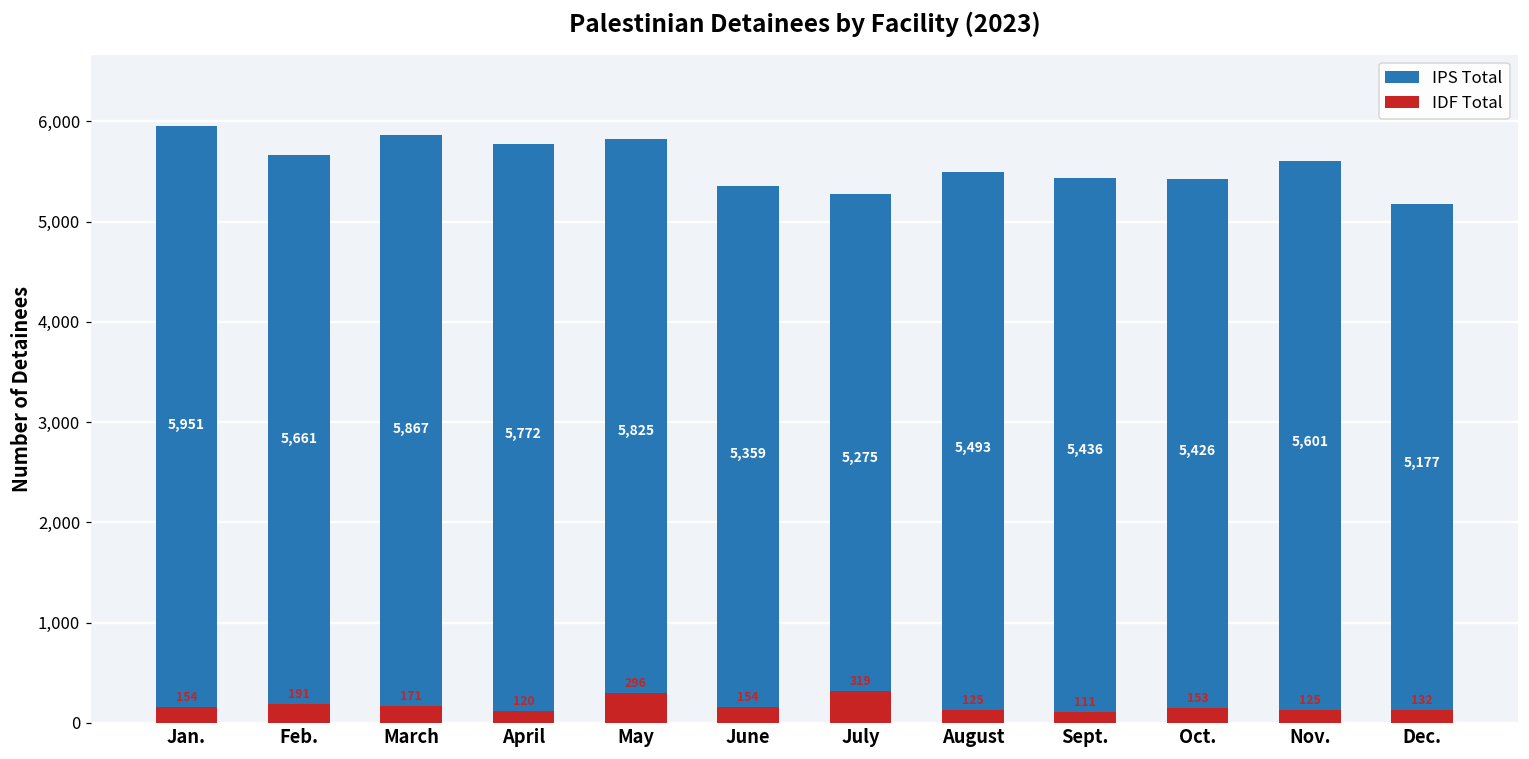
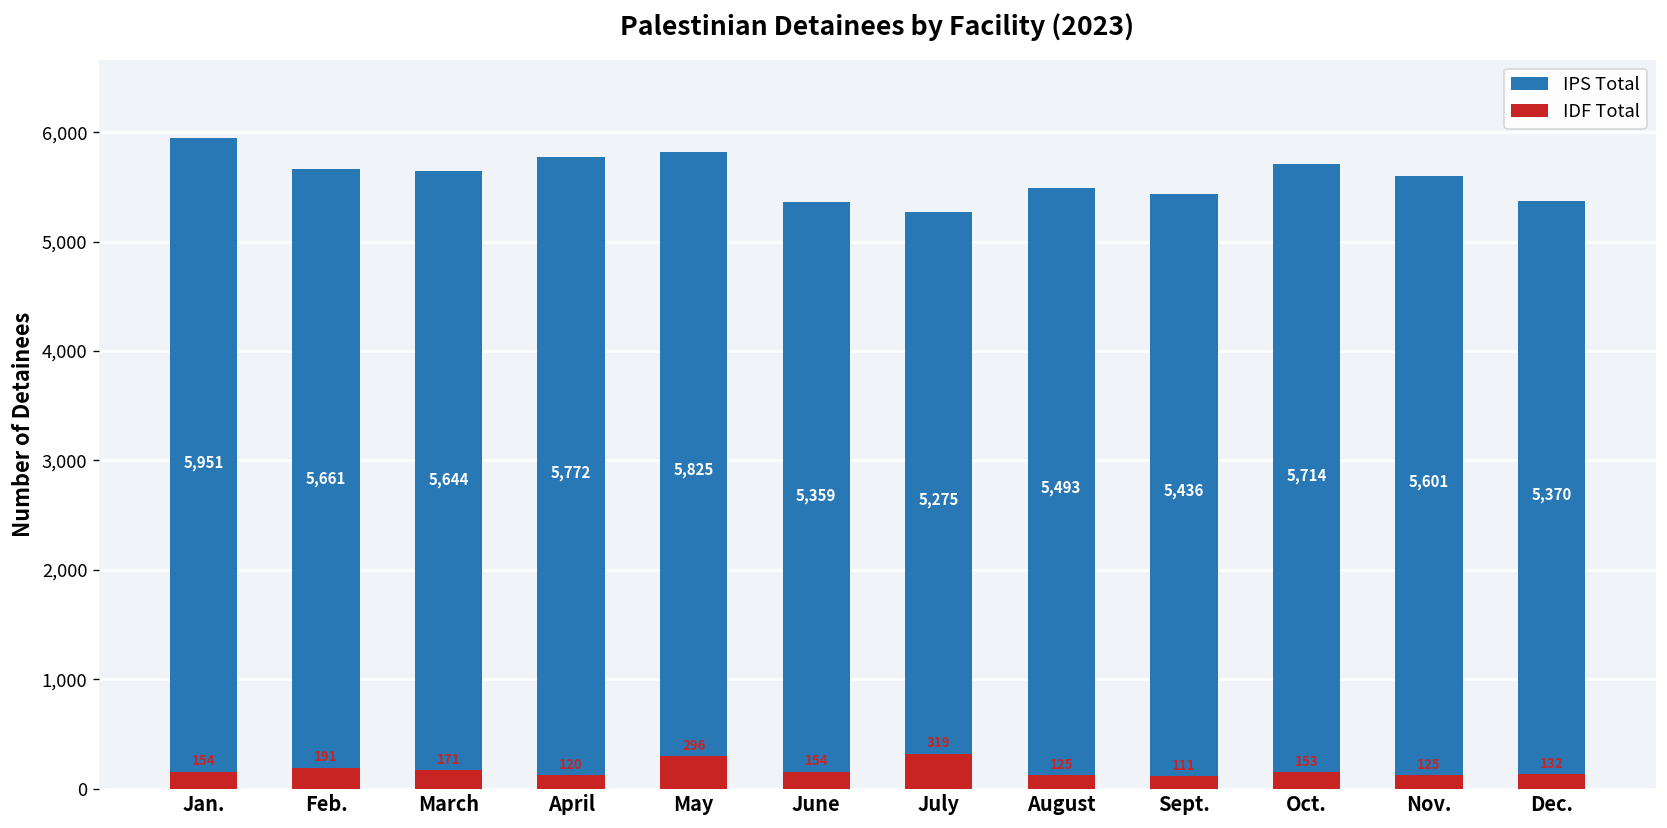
IPS Total, March: 5,867 -> 5,644
IPS Total, Oct.: 5,426 -> 5,714
IPS Total, Dec.: 5,177 -> 5,370
